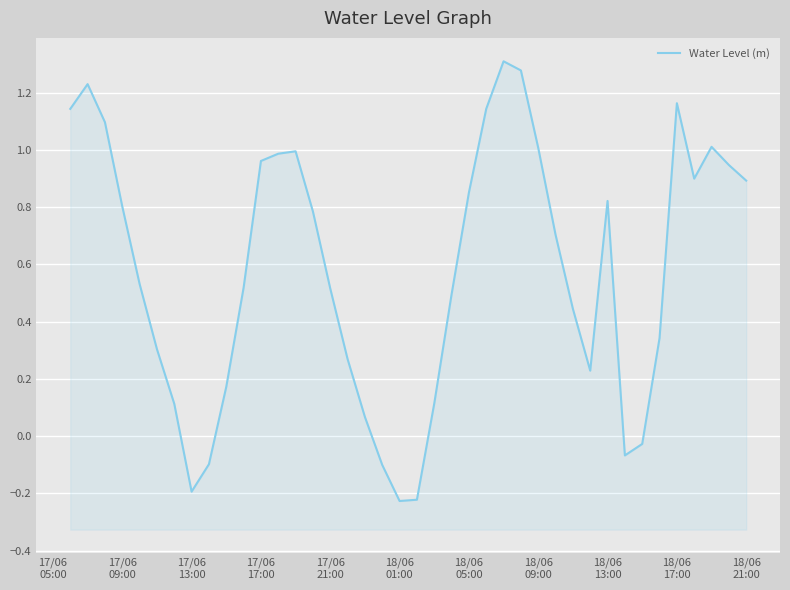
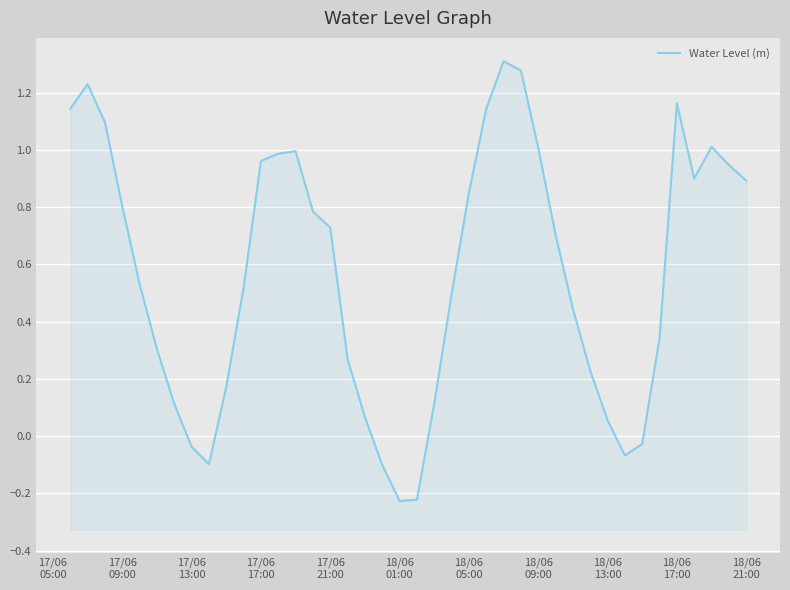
17/06 13:00: -0.19 -> -0.04
17/06 21:00: 0.52 -> 0.73
18/06 13:00: 0.82 -> 0.06
